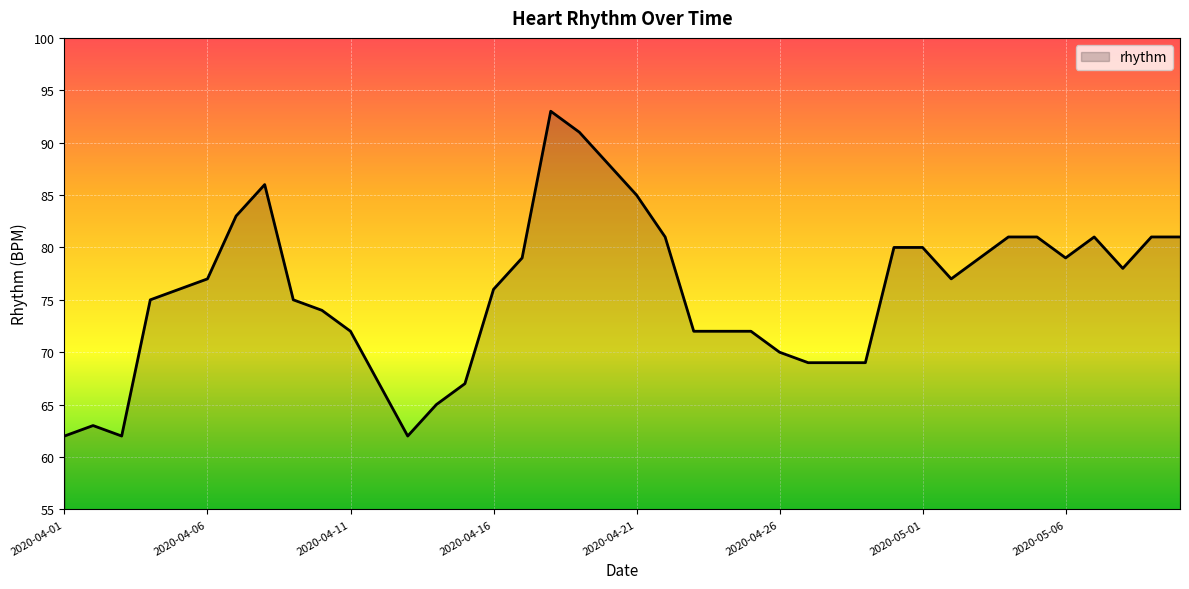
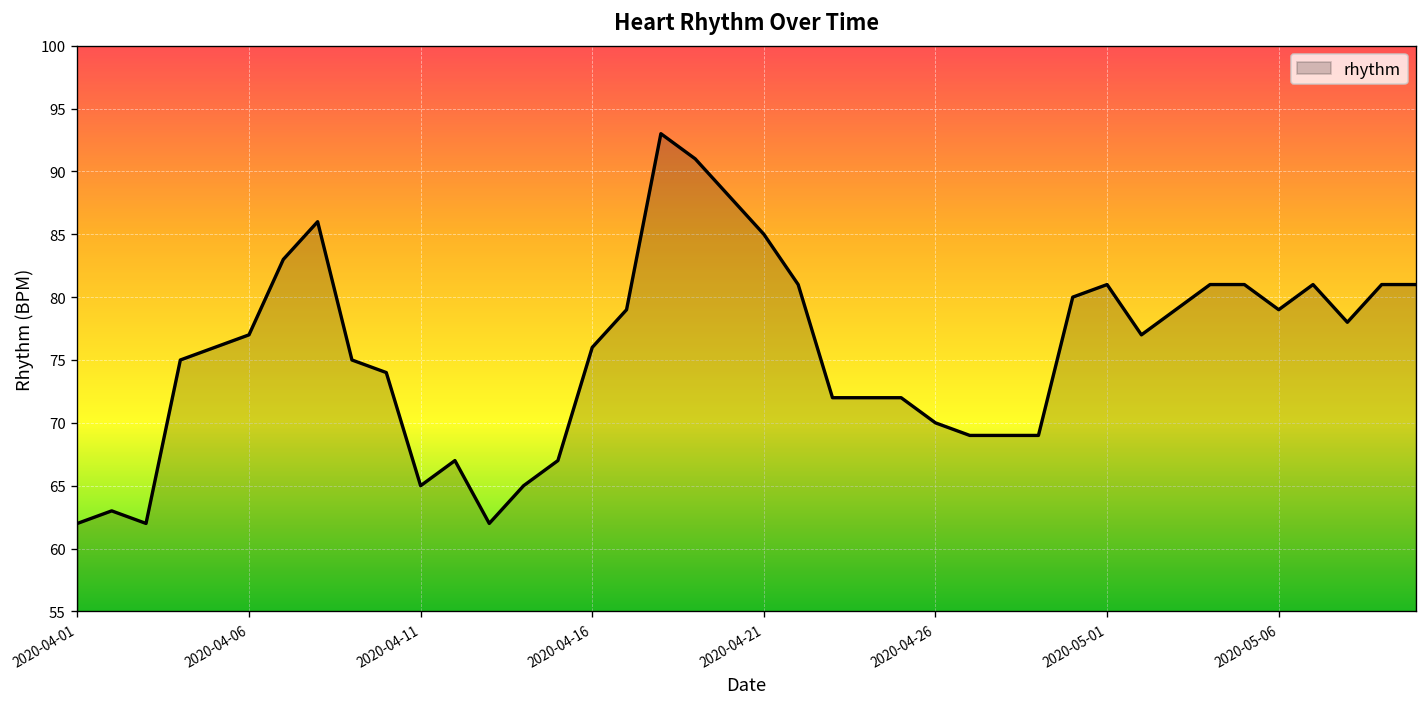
2020-04-11: 72 -> 65
2020-05-01: 80 -> 81
